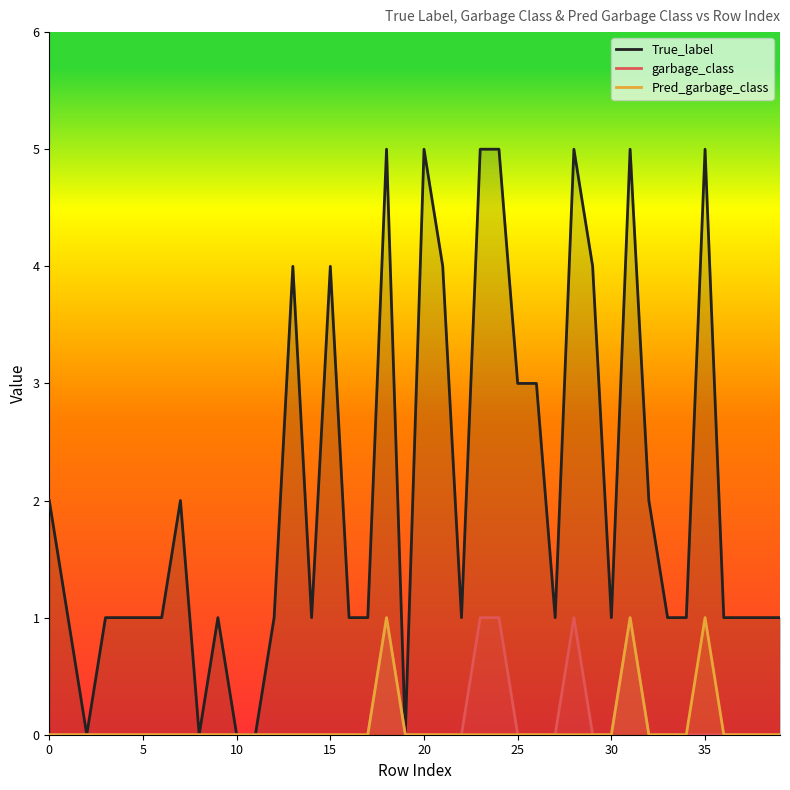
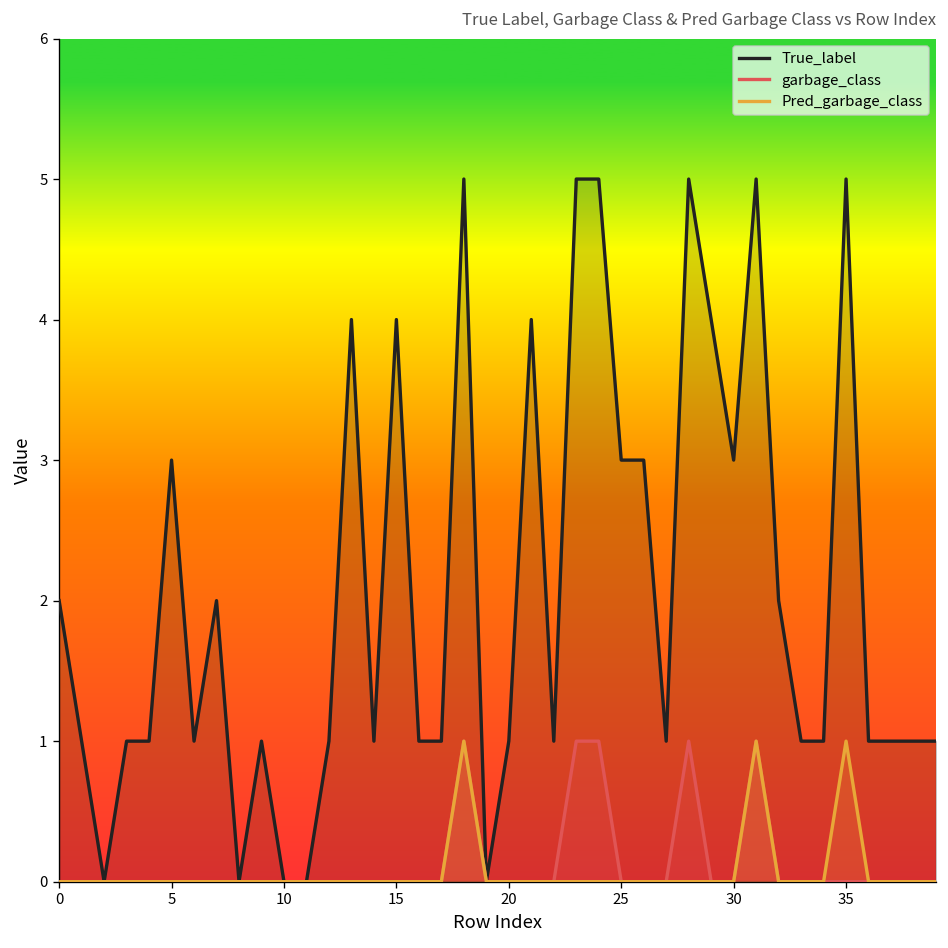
True_label, 5: 1 -> 3
True_label, 20: 5 -> 1
True_label, 30: 1 -> 3
